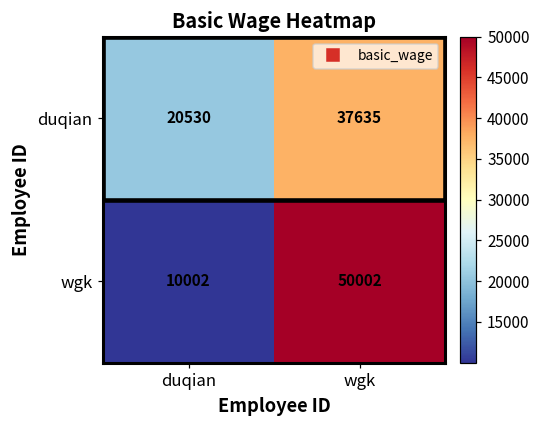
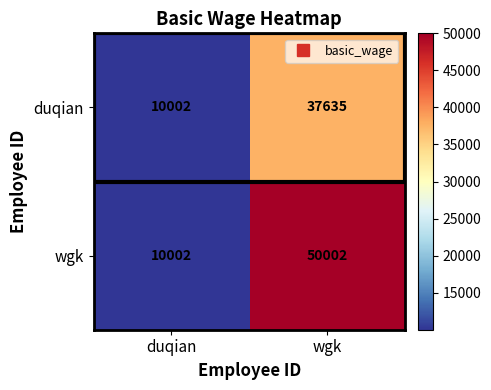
duqian, duqian: 20530 -> 10002
